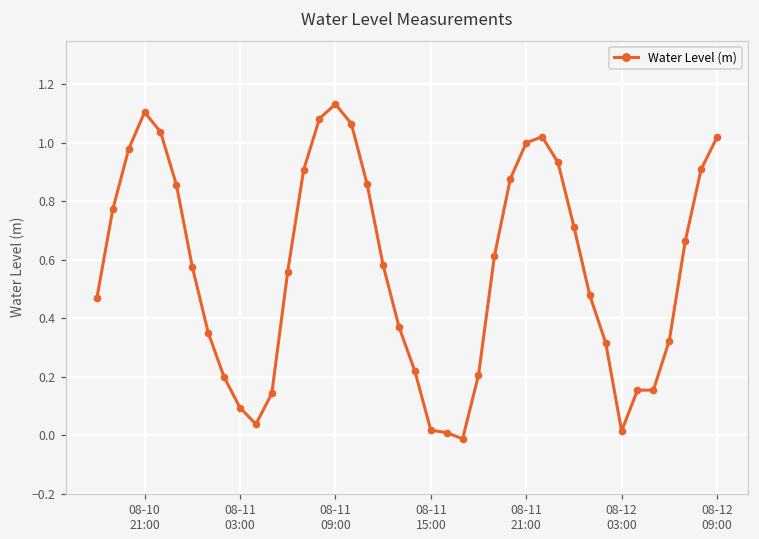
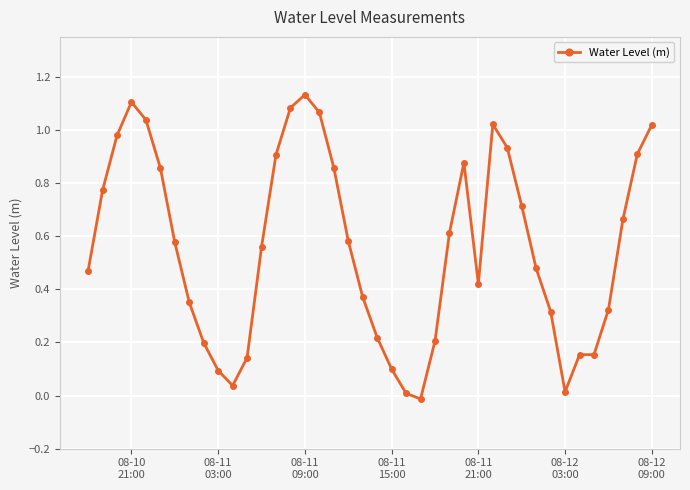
08-11 15:00: 0.02 -> 0.10
08-11 21:00: 1.00 -> 0.42
